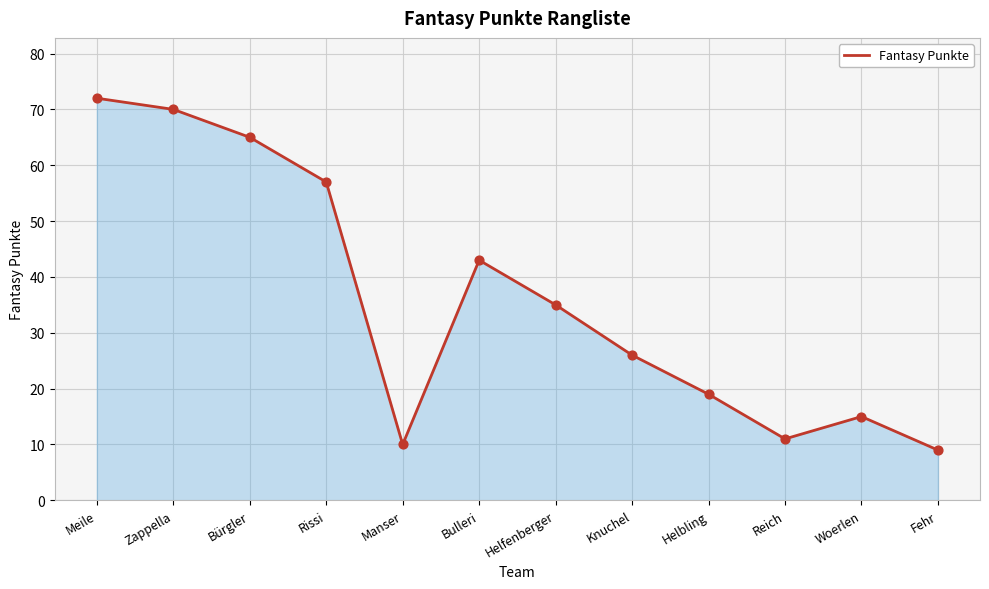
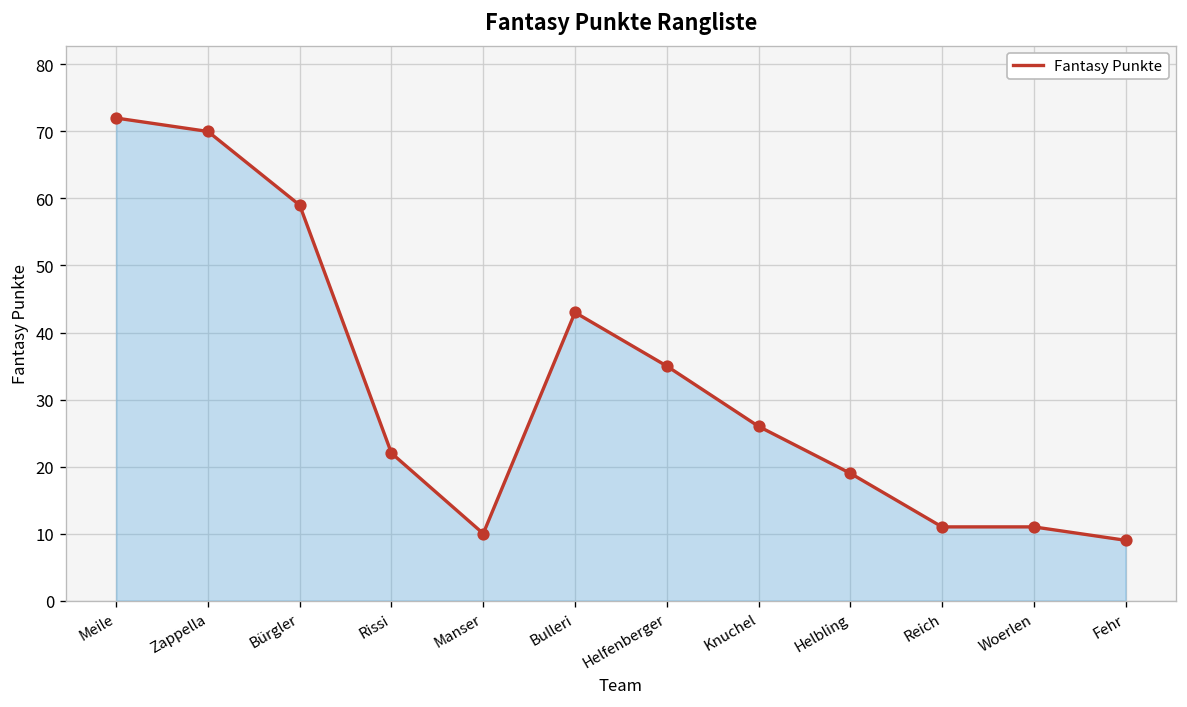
Bürgler: 65 -> 59
Rissi: 57 -> 22
Woerlen: 15 -> 11
